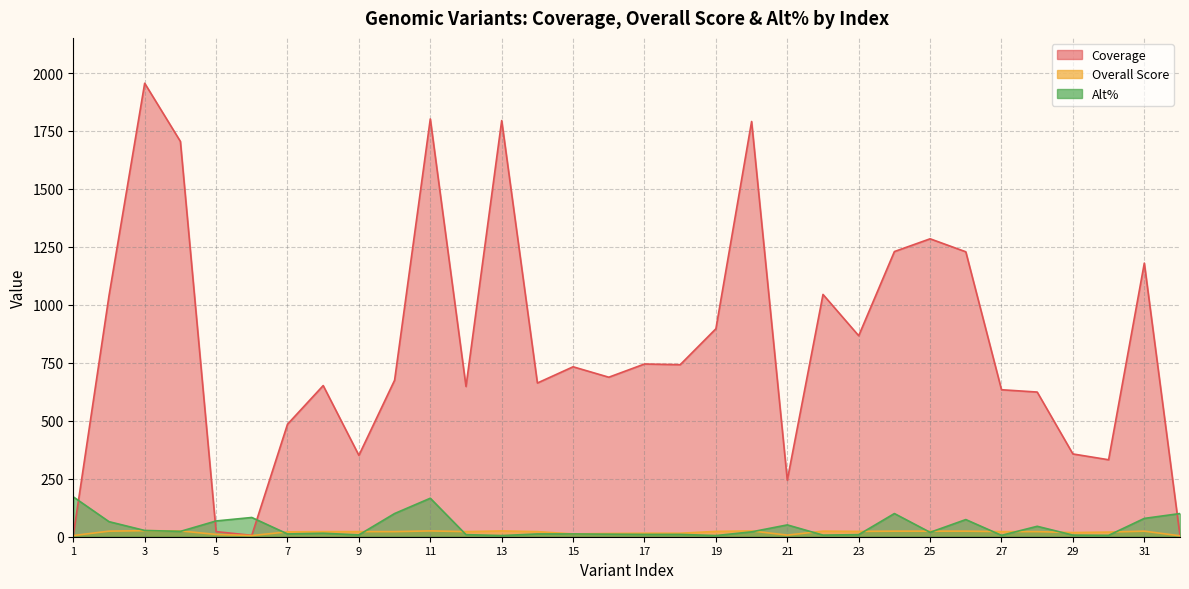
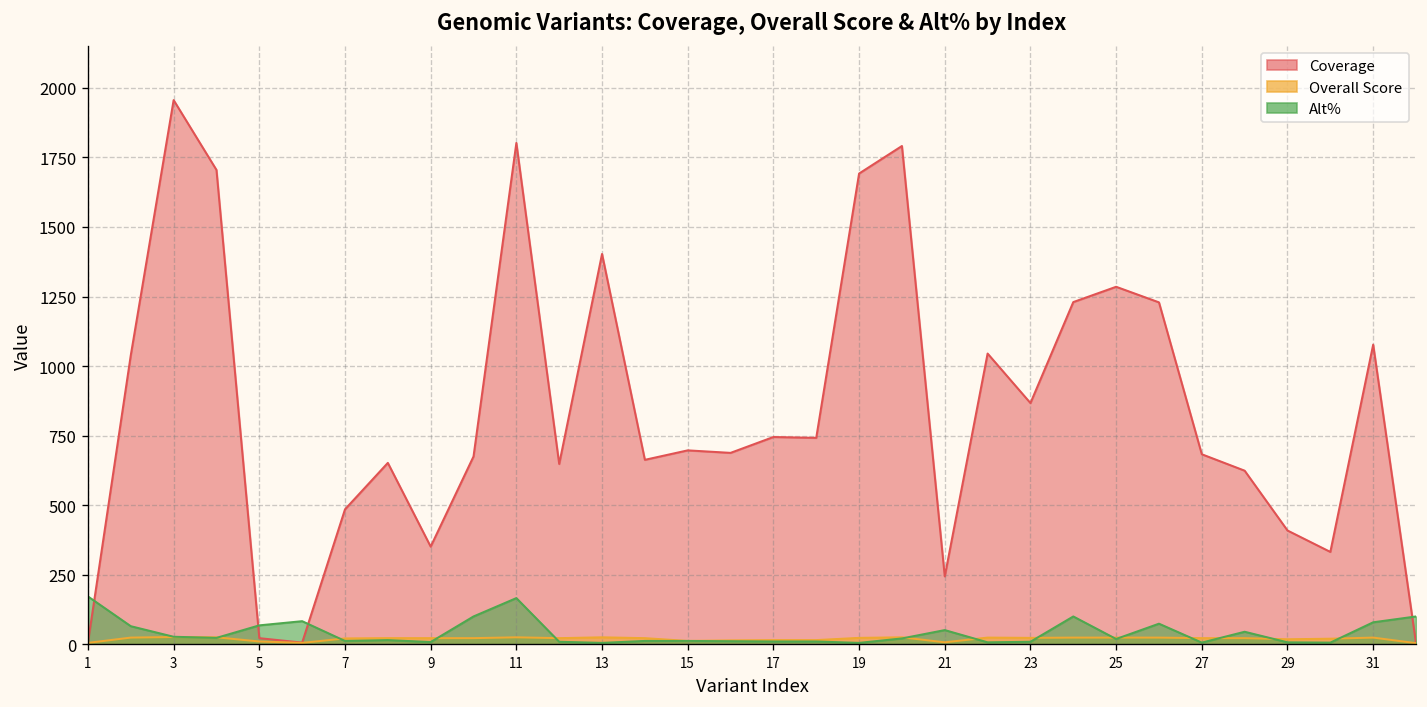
Coverage, 13: 1800 -> 1400
Coverage, 15: 730 -> 700
Coverage, 19: 900 -> 1690
Coverage, 27: 630 -> 680
Coverage, 29: 360 -> 410
Coverage, 31: 1180 -> 1080
